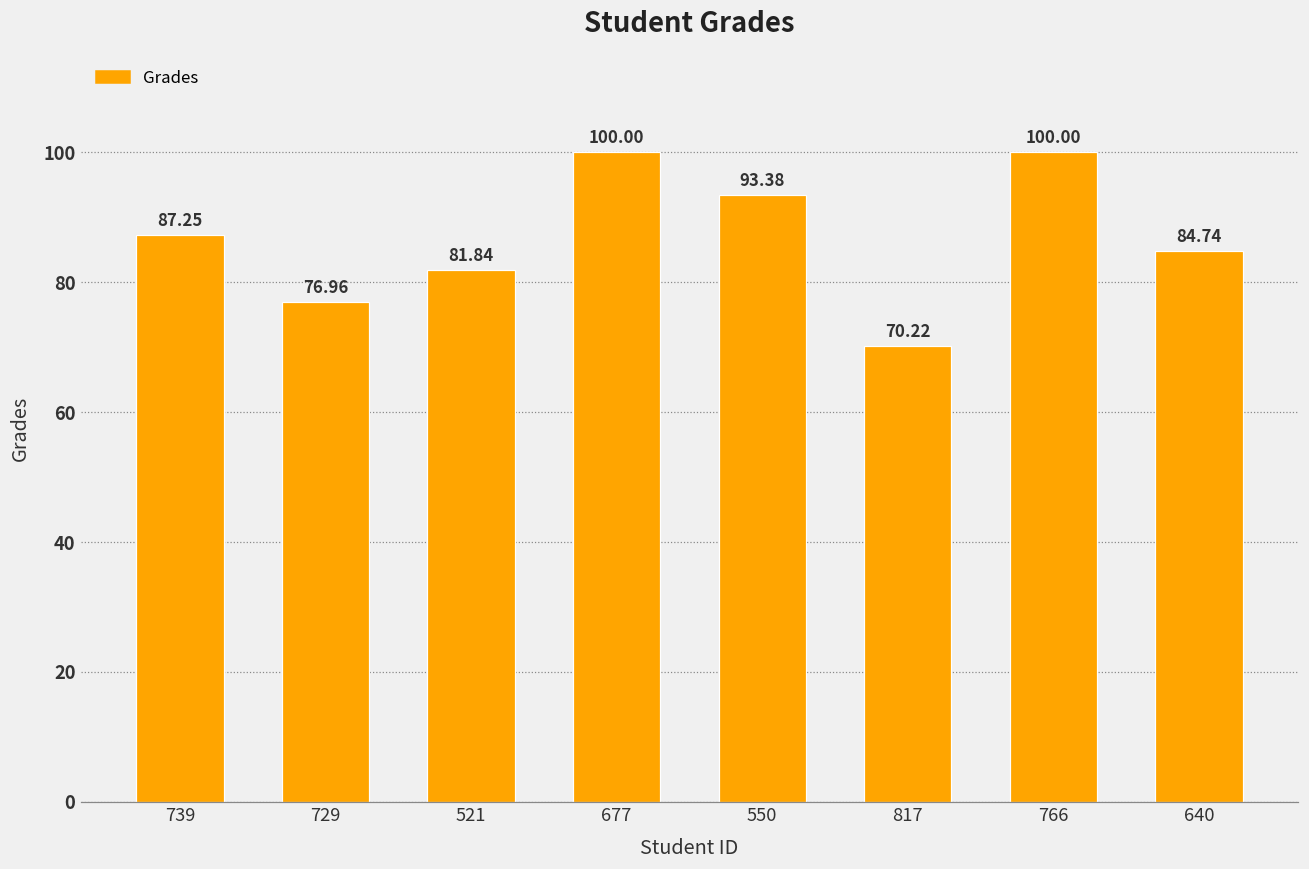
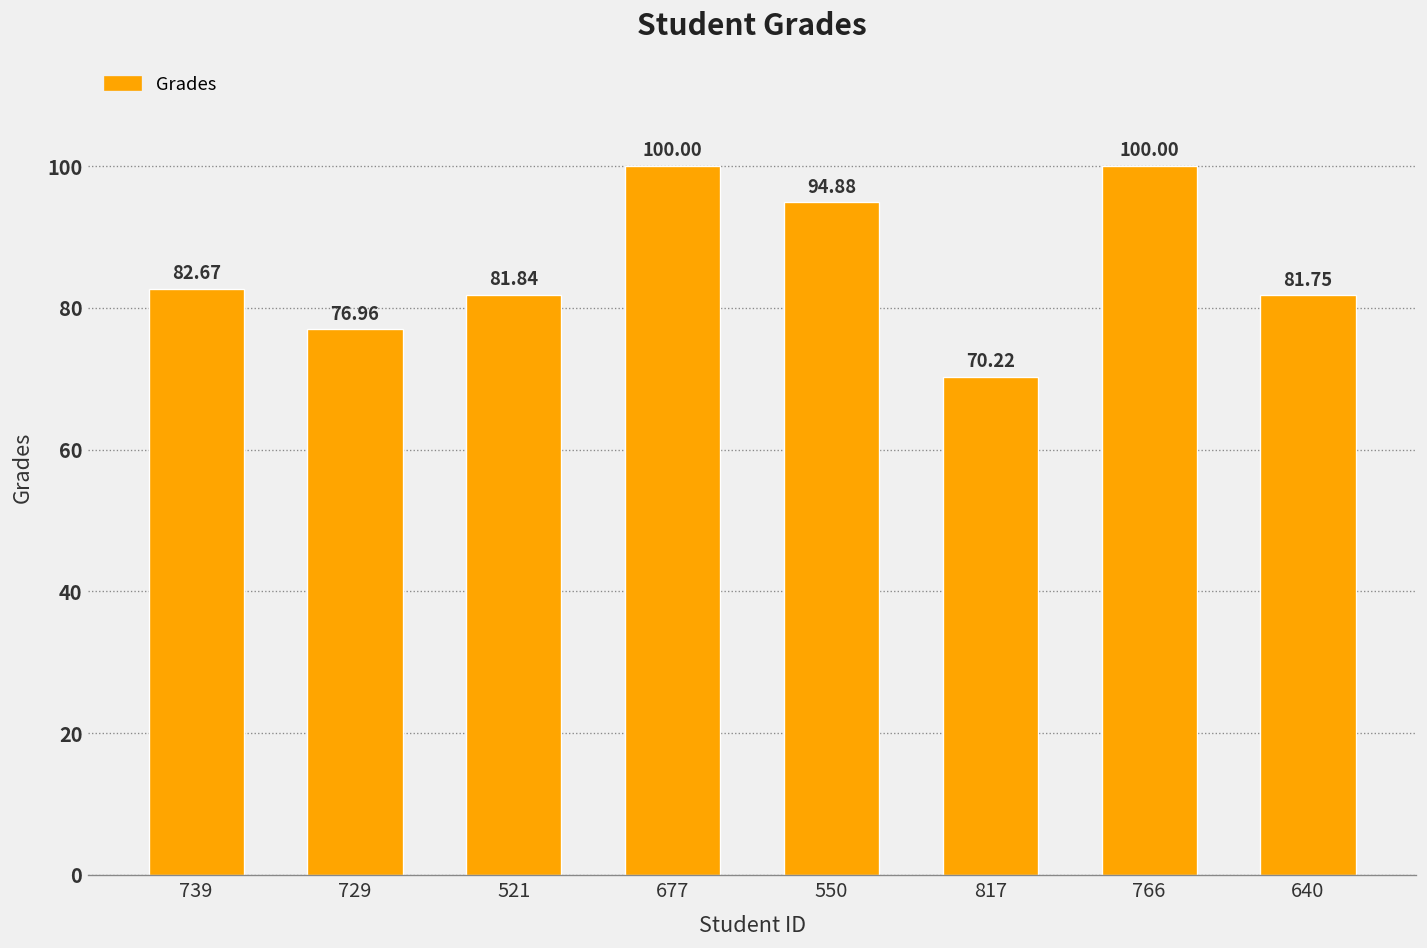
739: 87.25 -> 82.67
550: 93.38 -> 94.88
640: 84.74 -> 81.75
